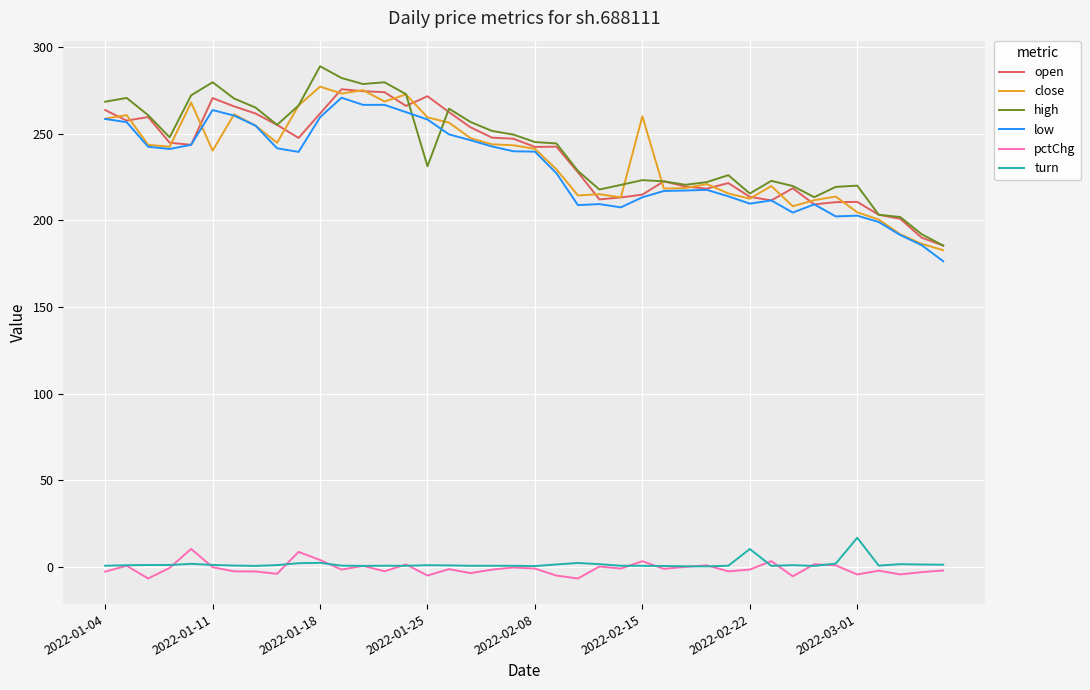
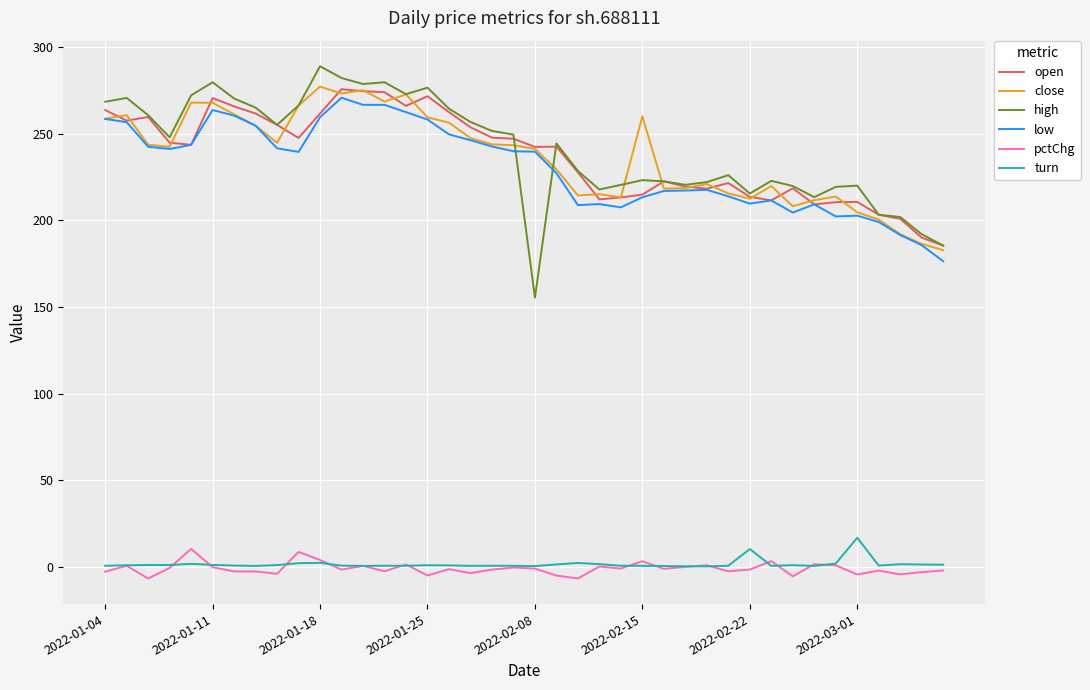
close, 2022-01-11: 240 -> 268
high, 2022-01-25: 231 -> 277
high, 2022-02-08: 245 -> 155
